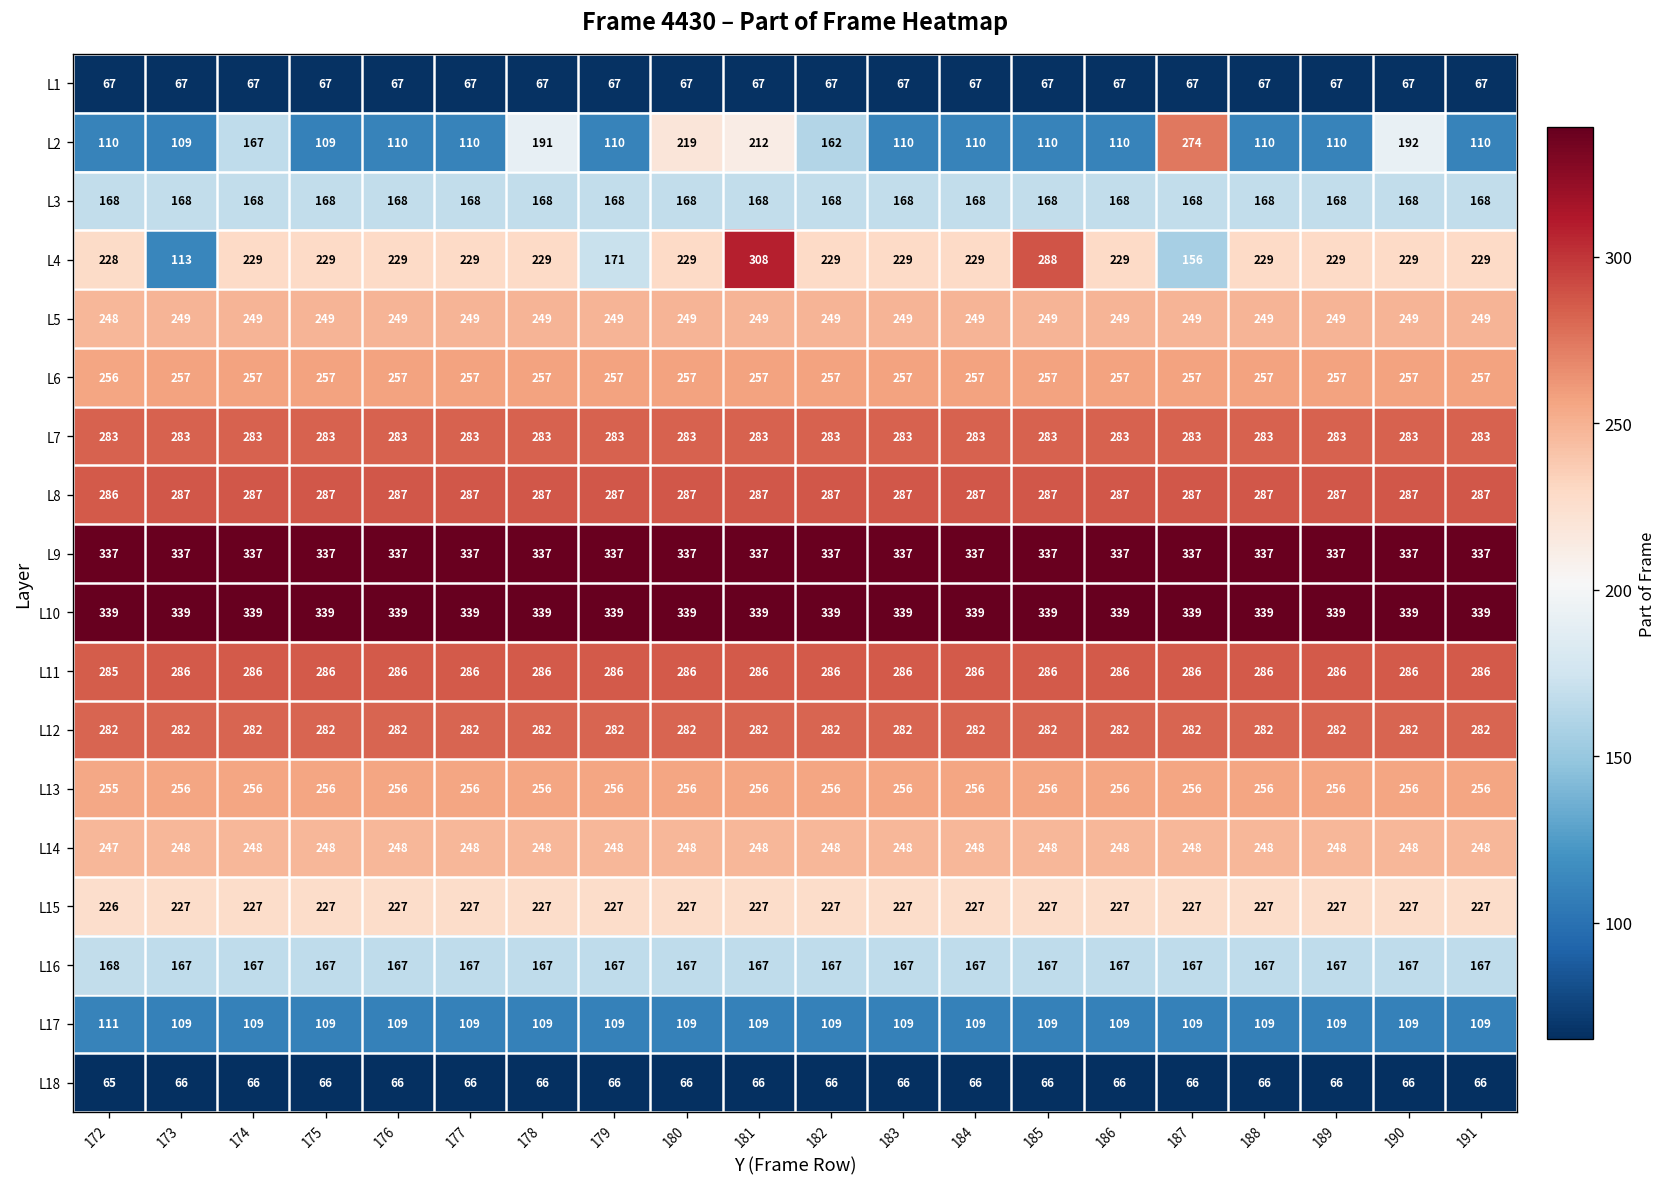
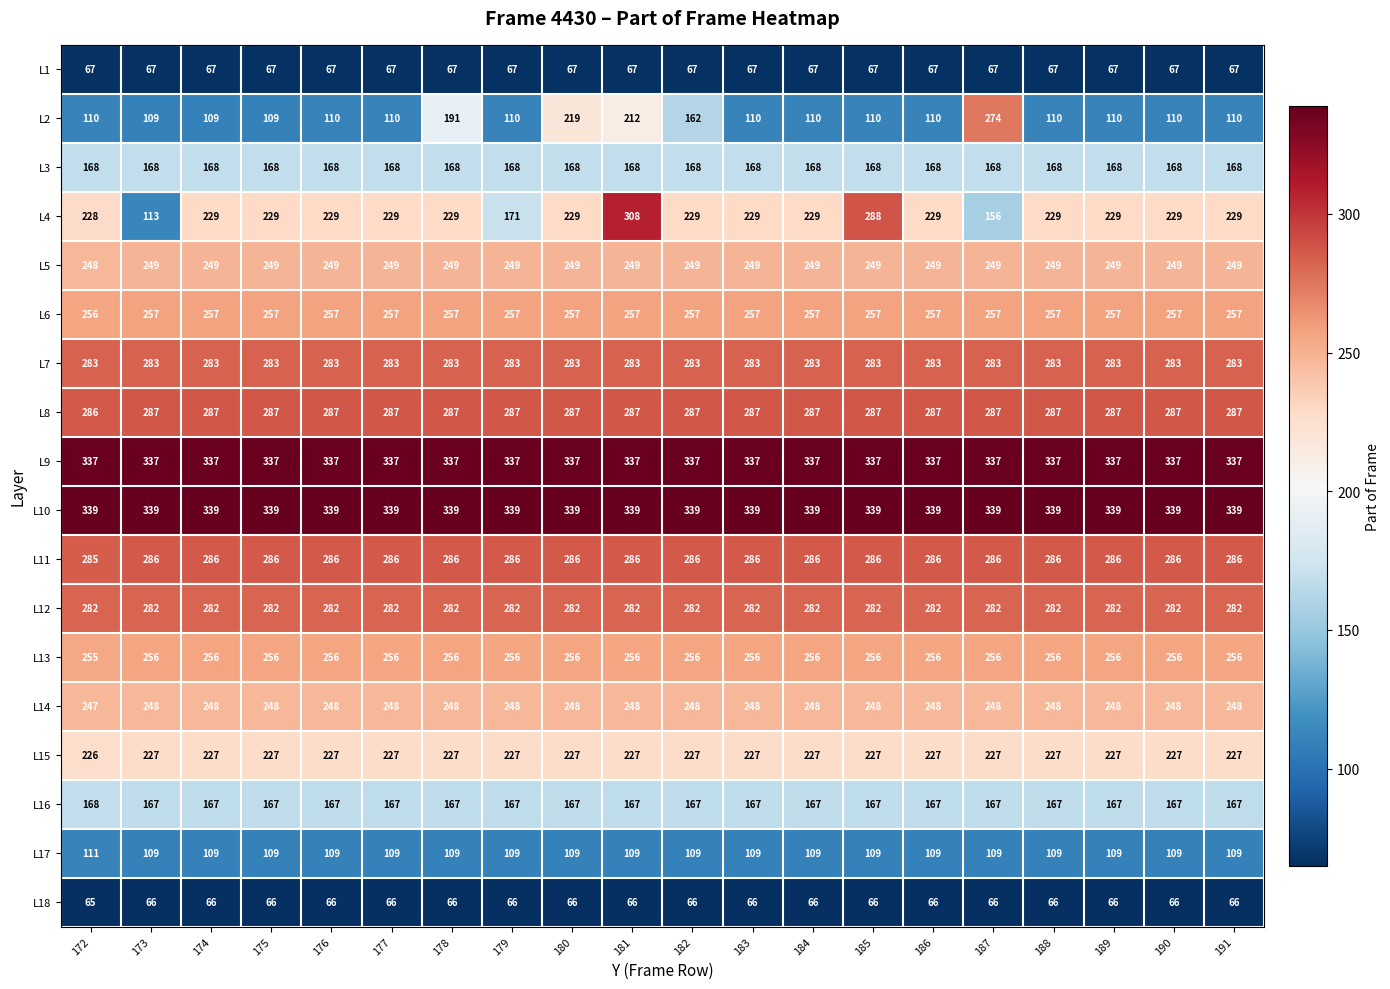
L2, 174: 167 -> 109
L2, 190: 192 -> 110
